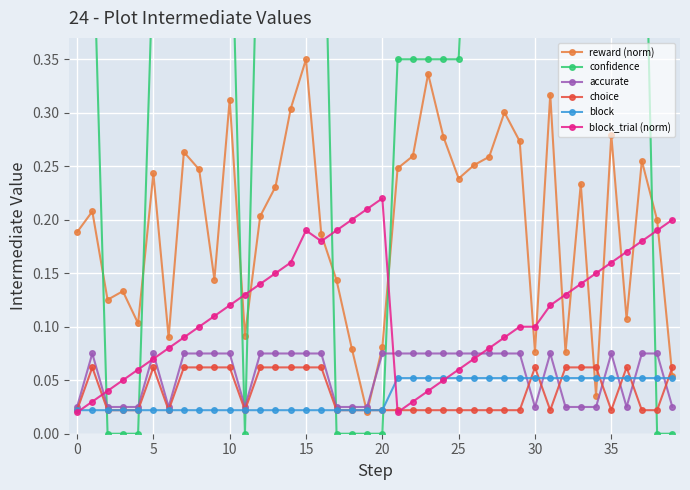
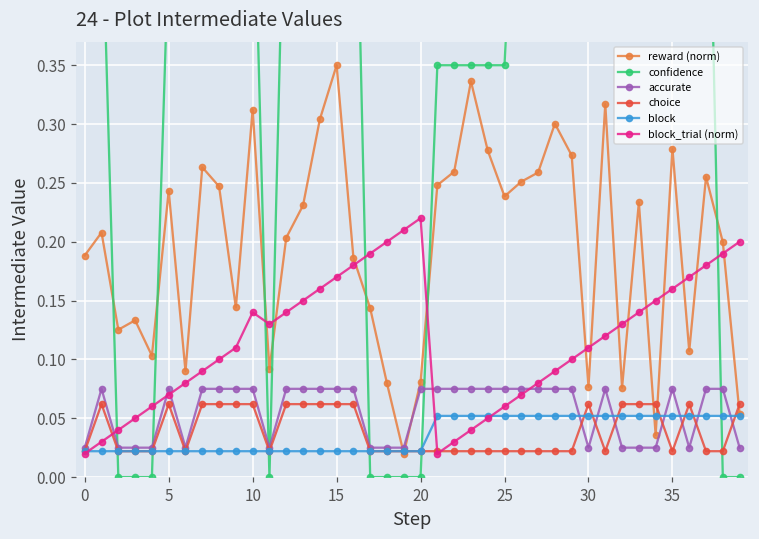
block_trial (norm), 10: 0.120 -> 0.140
block_trial (norm), 15: 0.190 -> 0.170
block_trial (norm), 30: 0.100 -> 0.110
